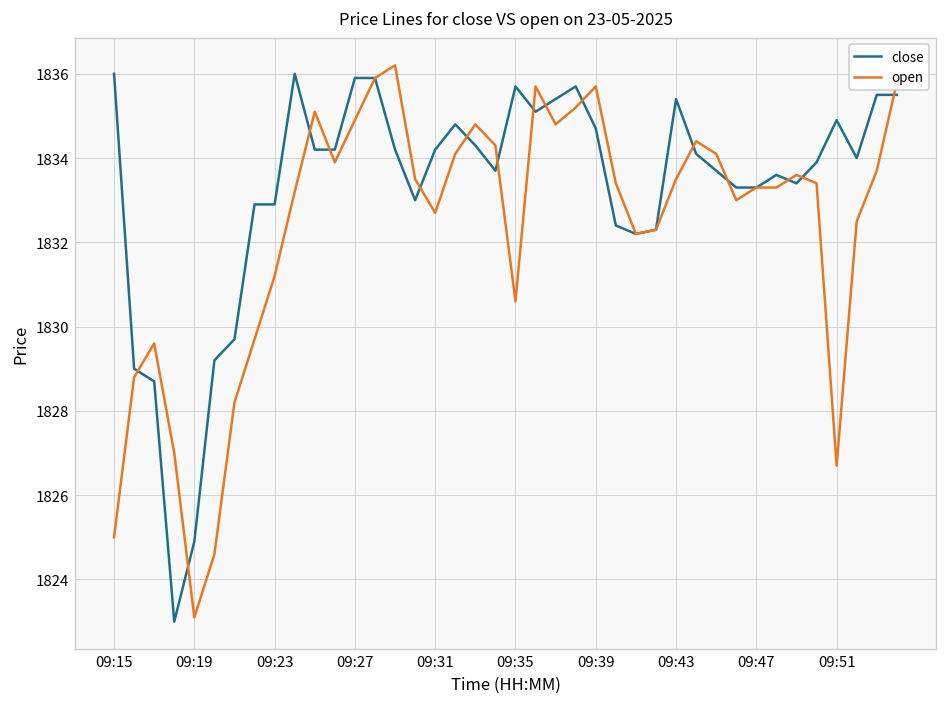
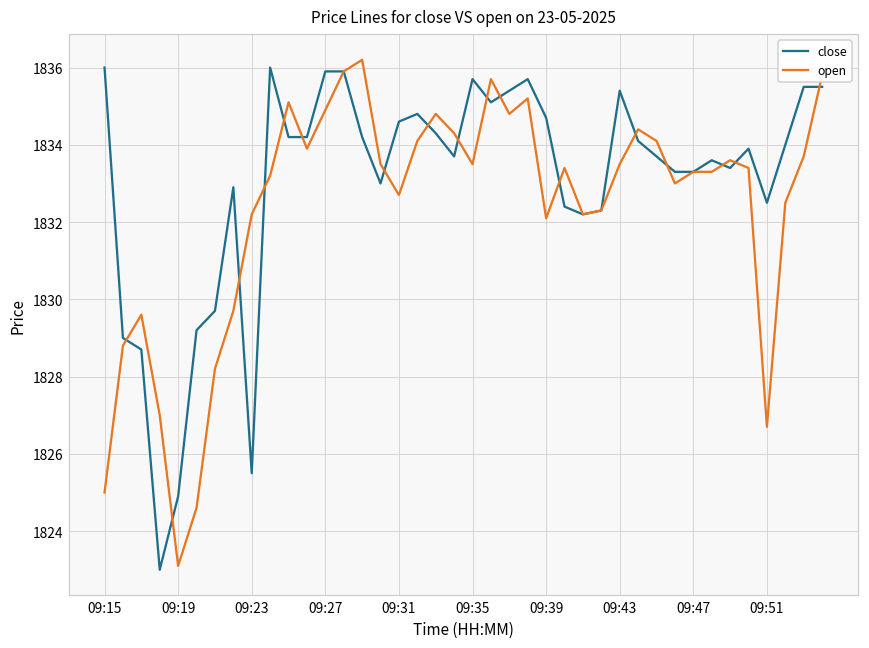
close, 09:23: 1832.9 -> 1825.5
open, 09:23: 1831.2 -> 1832.2
close, 09:31: 1834.2 -> 1834.6
open, 09:35: 1830.6 -> 1833.5
open, 09:39: 1835.7 -> 1832.1
close, 09:51: 1834.9 -> 1832.5
